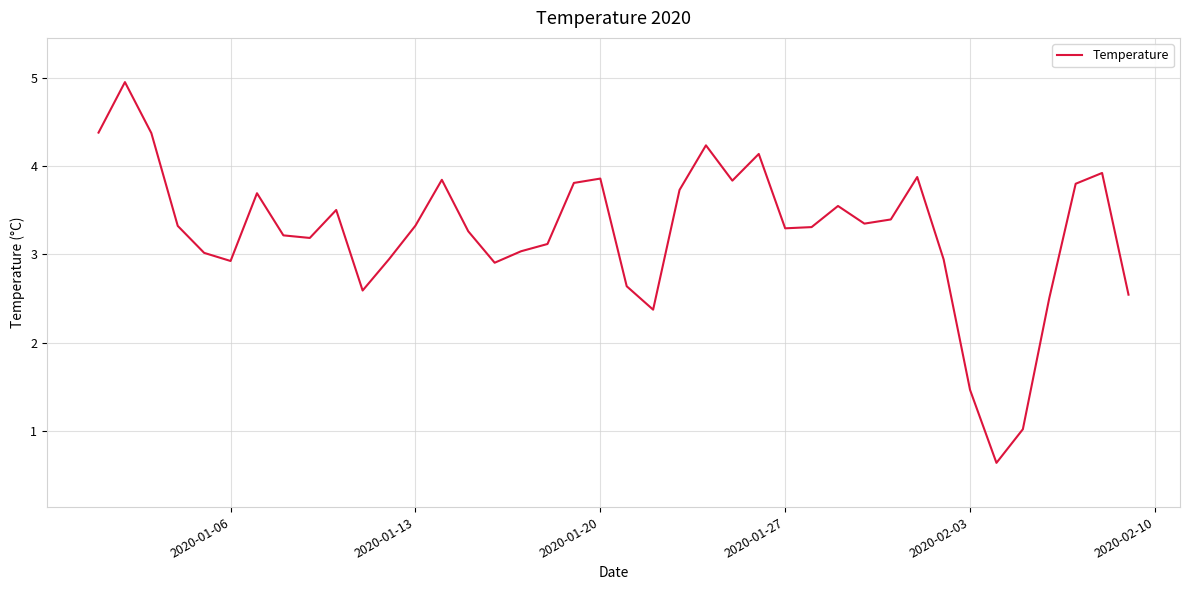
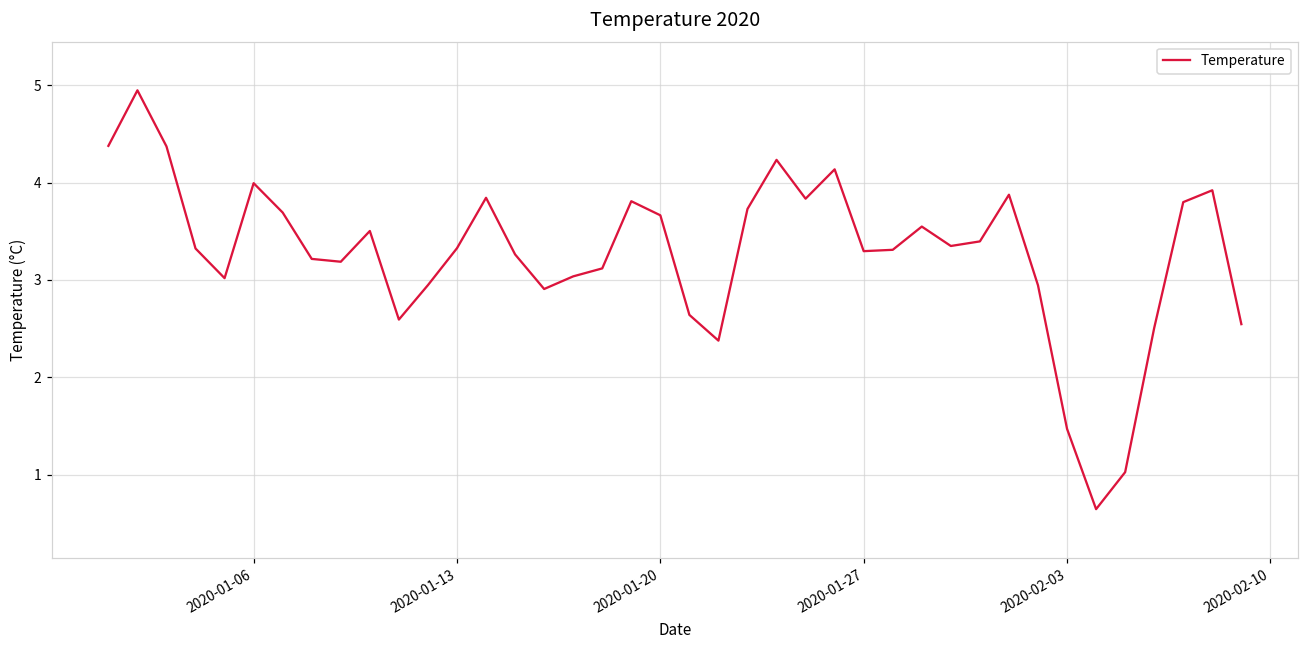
2020-01-06: 2.9 -> 4.0
2020-01-20: 3.9 -> 3.7
